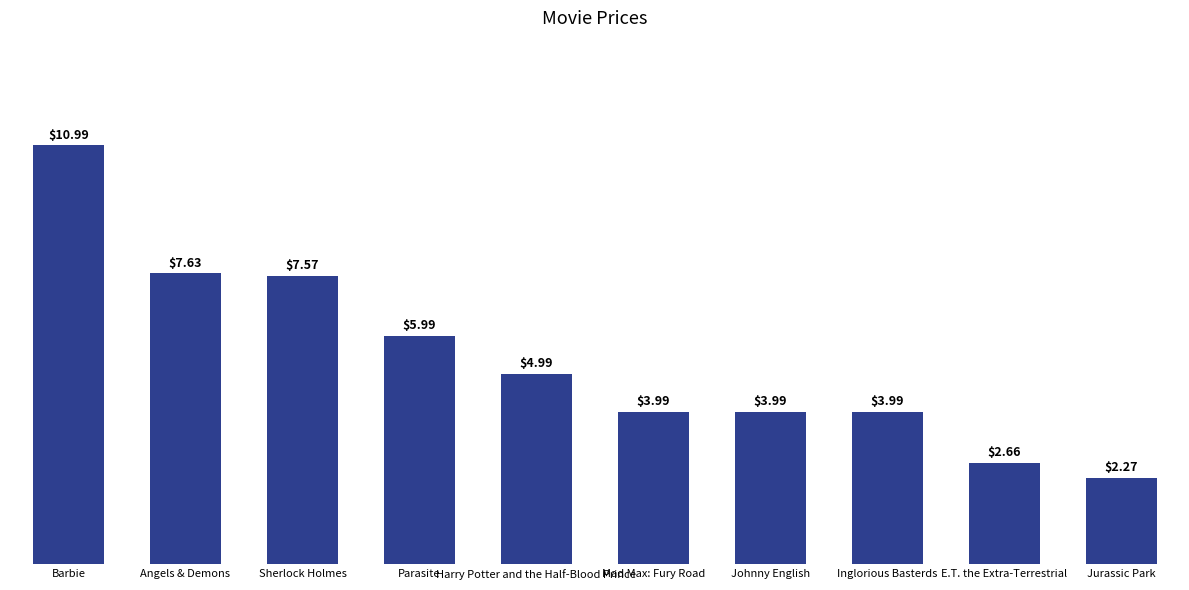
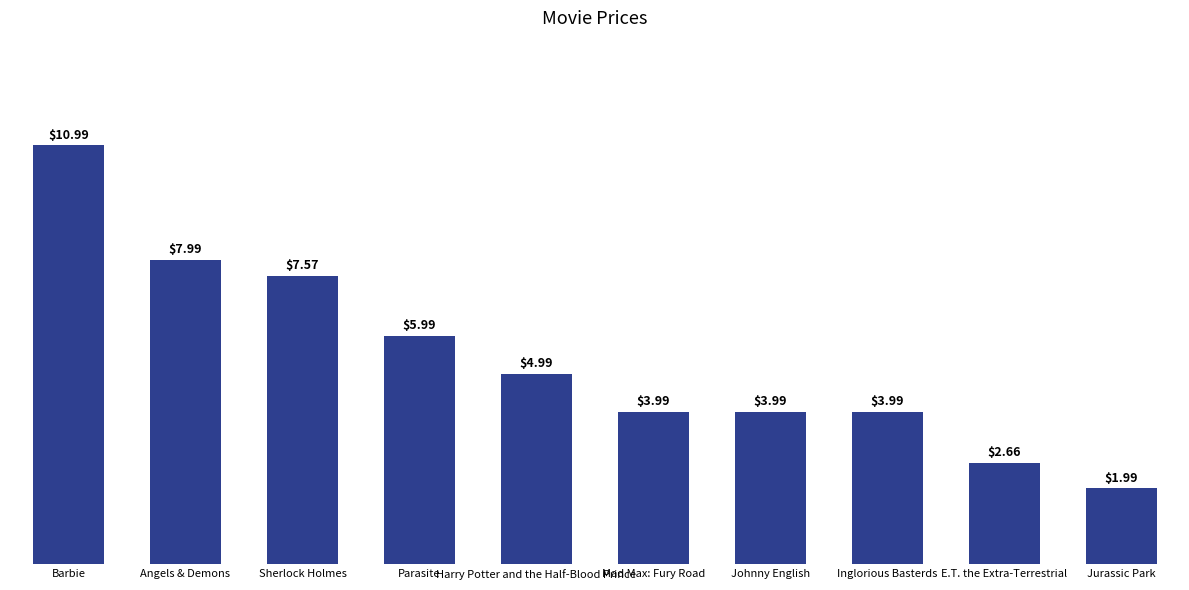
Angels & Demons: $7.63 -> $7.99
Jurassic Park: $2.27 -> $1.99
